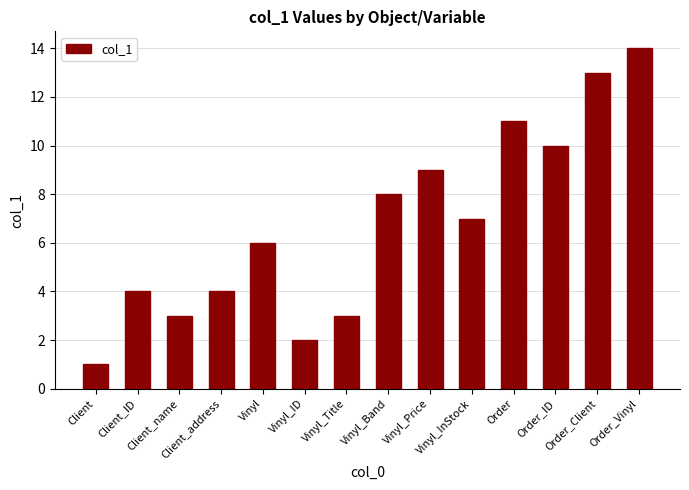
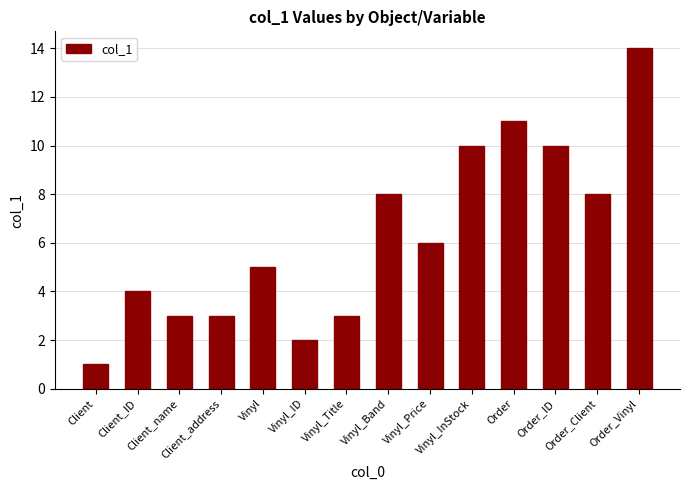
Client_address: 4 -> 3
Vinyl: 6 -> 5
Vinyl_Price: 9 -> 6
Vinyl_InStock: 7 -> 10
Order_Client: 13 -> 8
